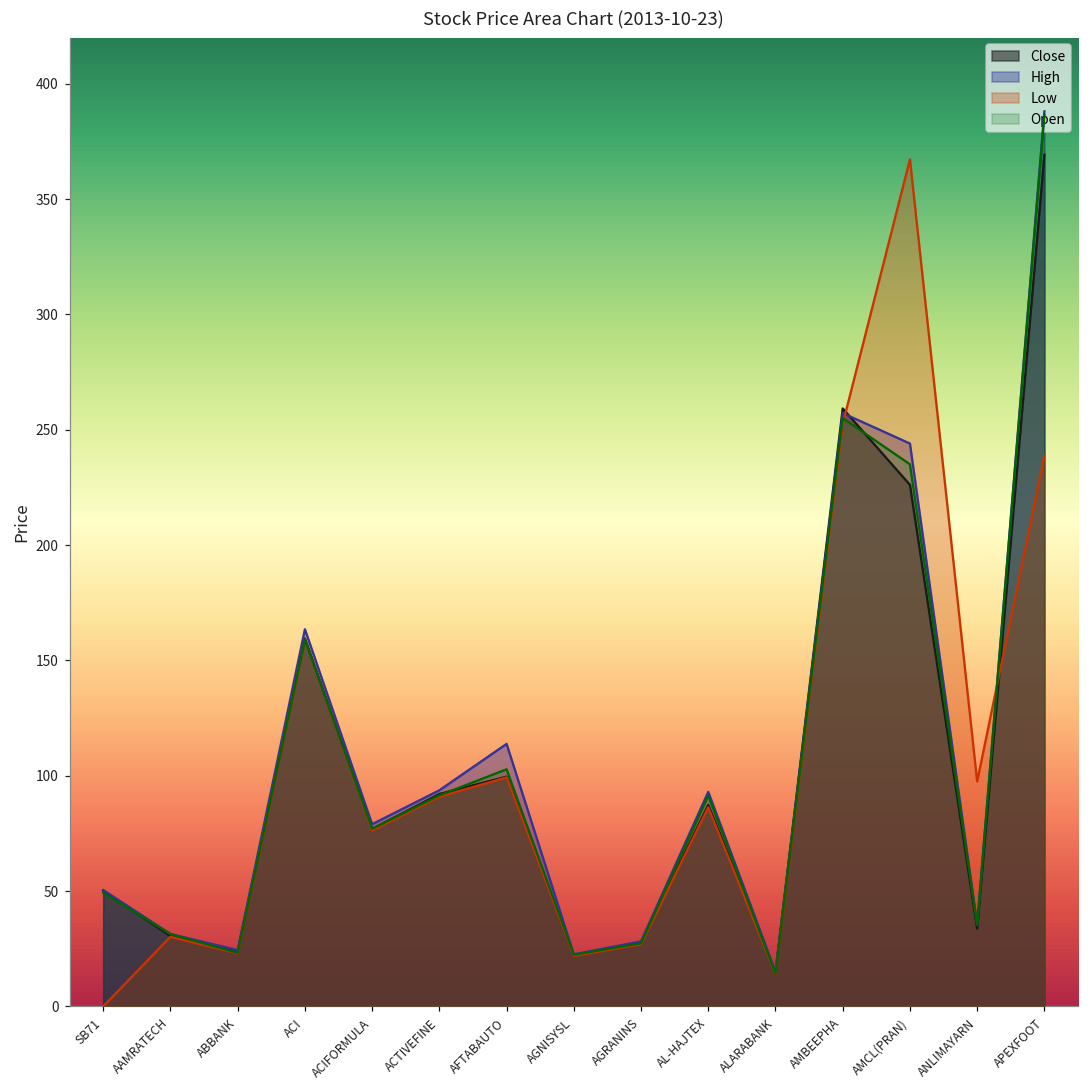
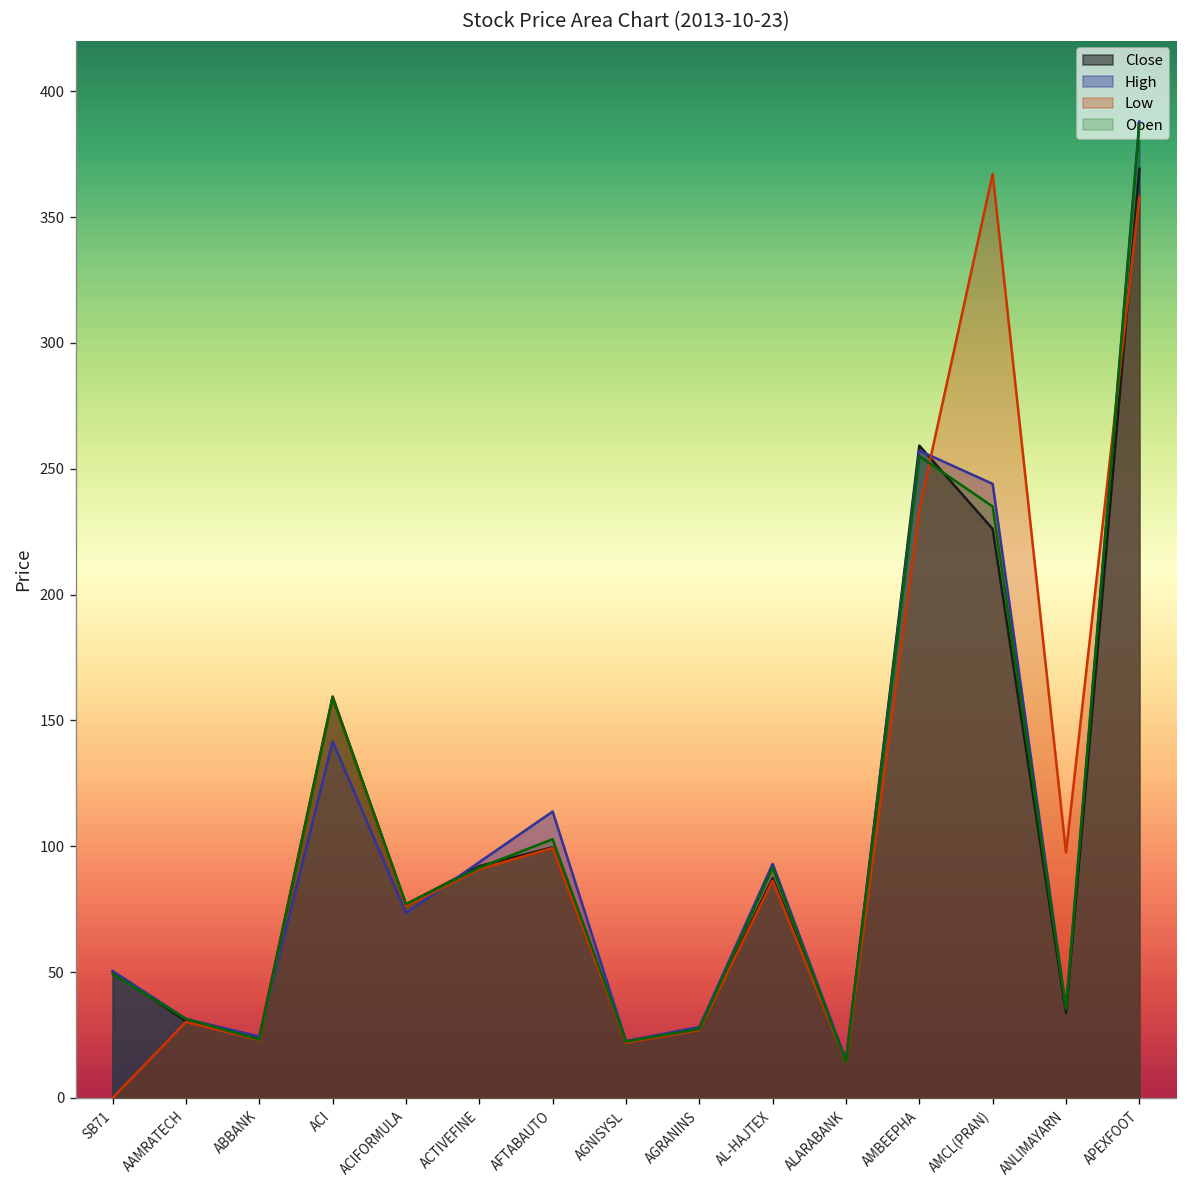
High, ACI: 164 -> 142
High, ACIFORMULA: 79 -> 73
Low, AMBEEPHA: 253 -> 234
Low, APEXFOOT: 239 -> 358
